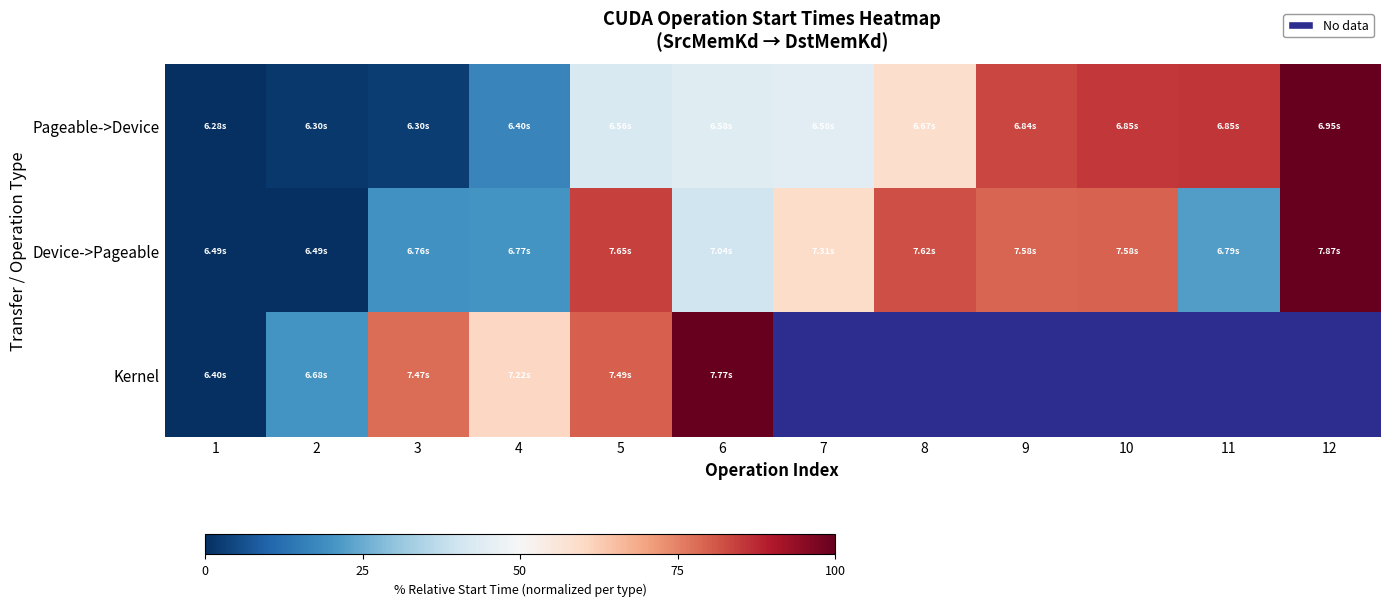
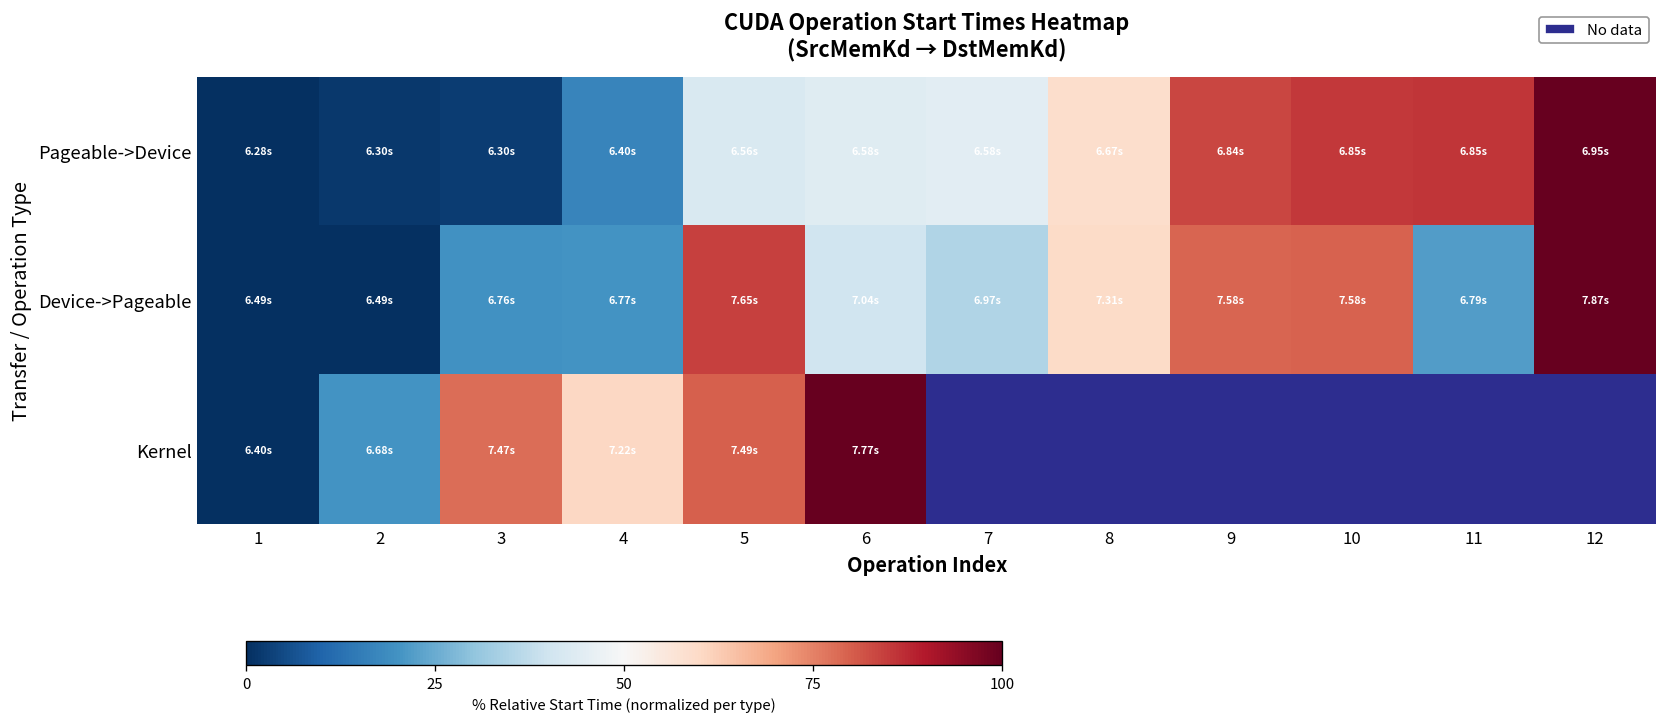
Device->Pageable, 7: 7.31s -> 6.97s
Device->Pageable, 8: 7.62s -> 7.31s
